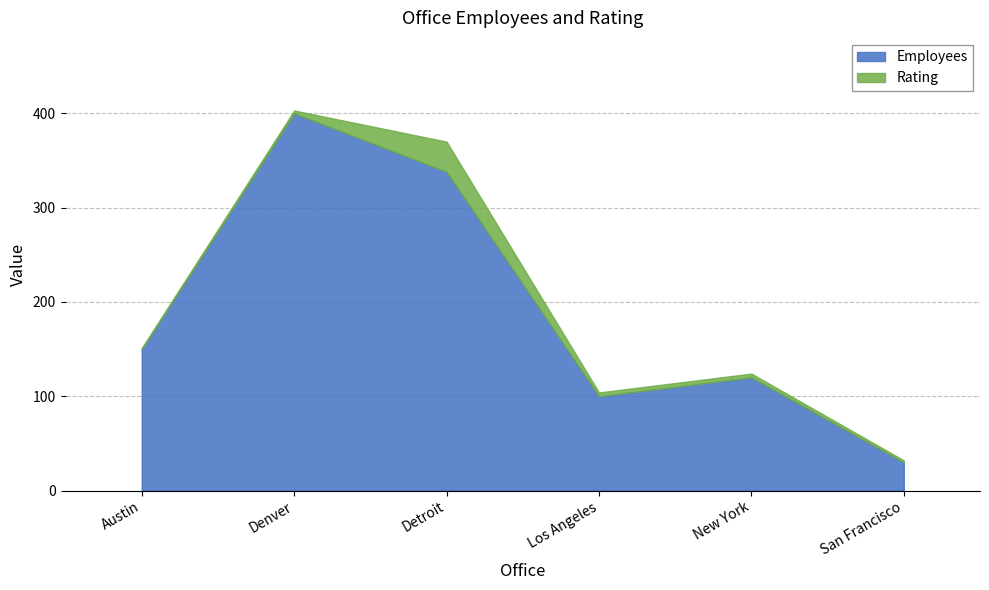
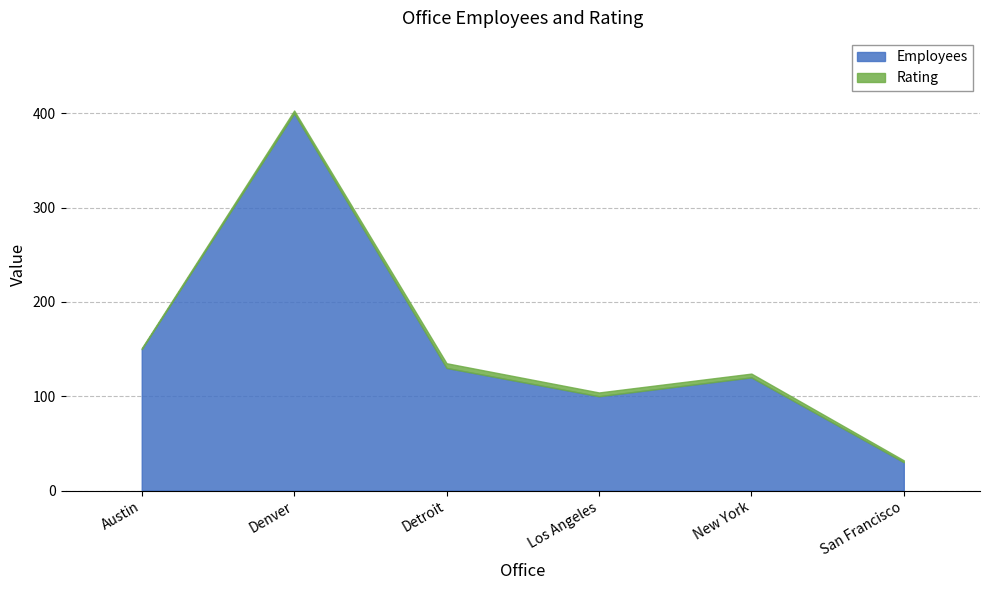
Employees, Detroit: 340 -> 130
Rating, Detroit: 30 -> 10
